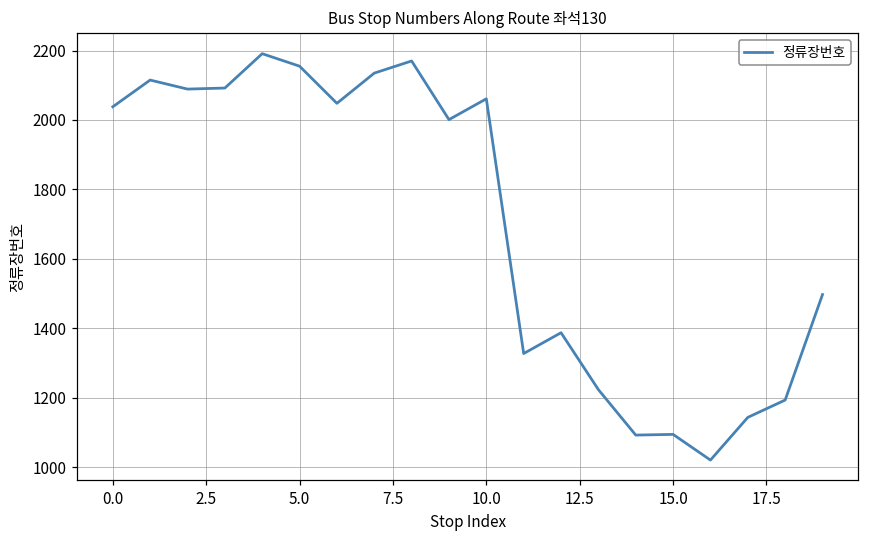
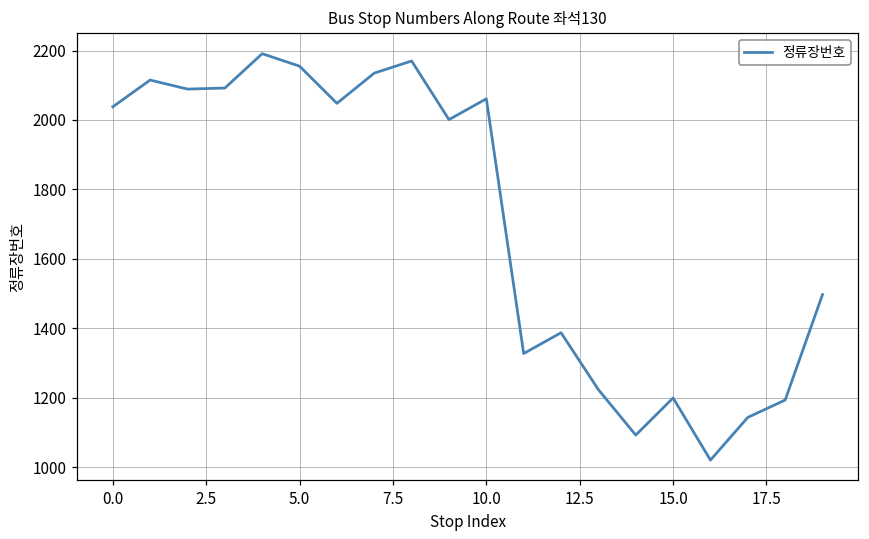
15.0: 1090 -> 1200
